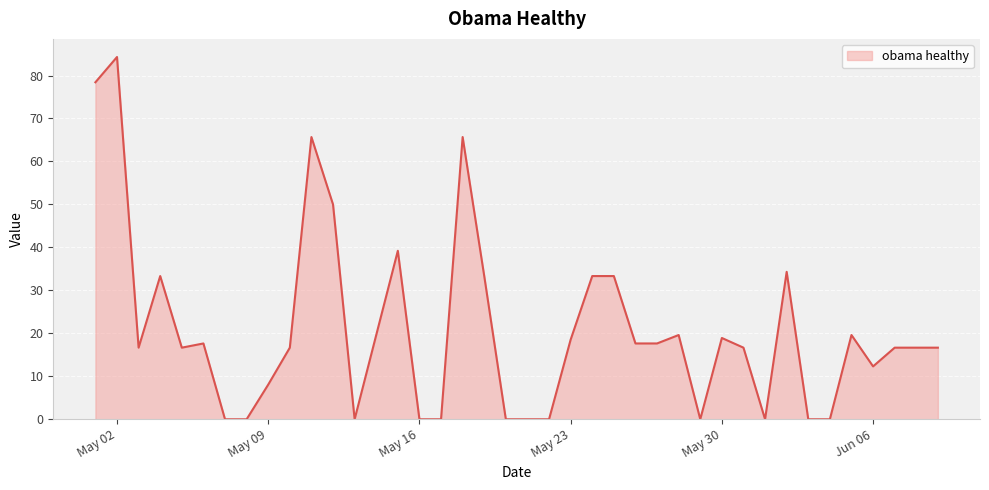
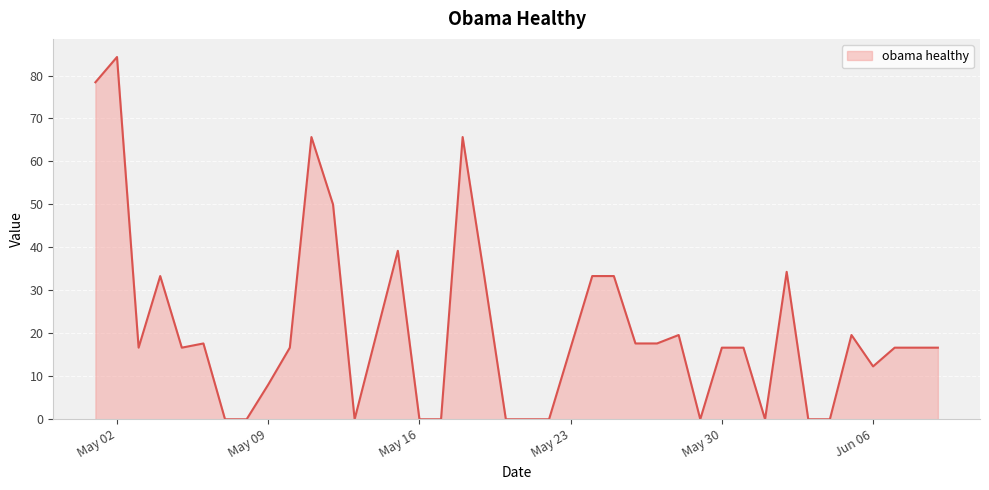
May 23: 19 -> 17
May 30: 19 -> 17
